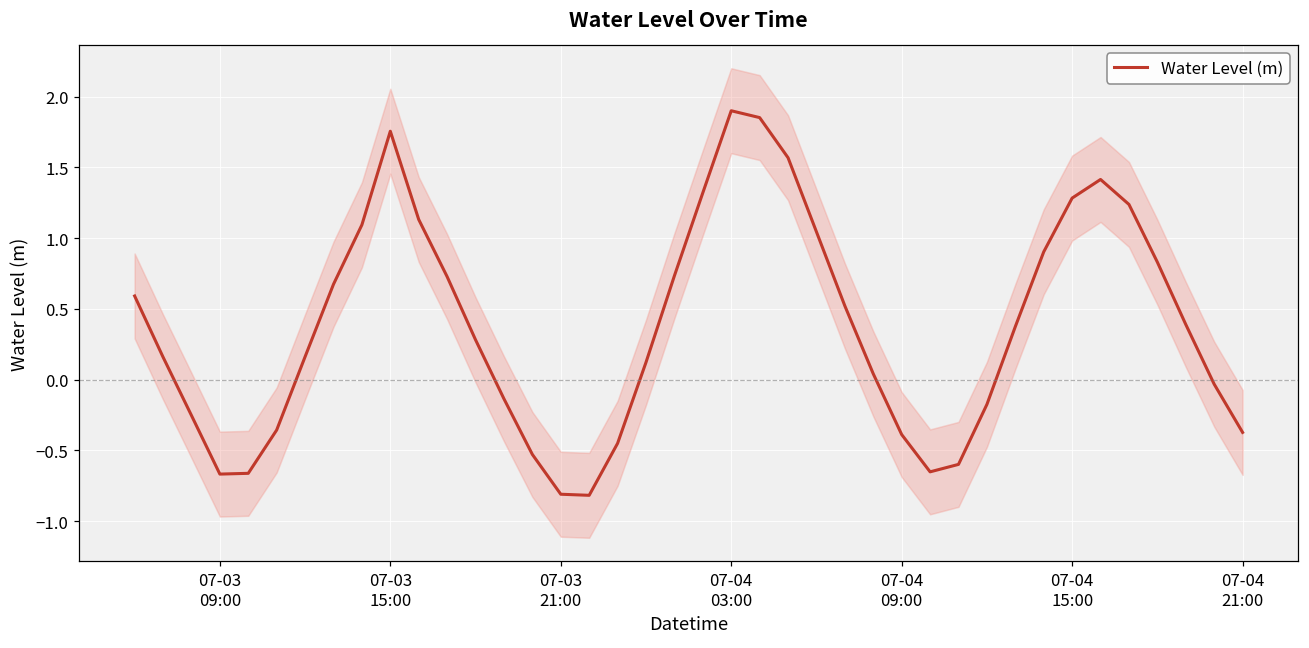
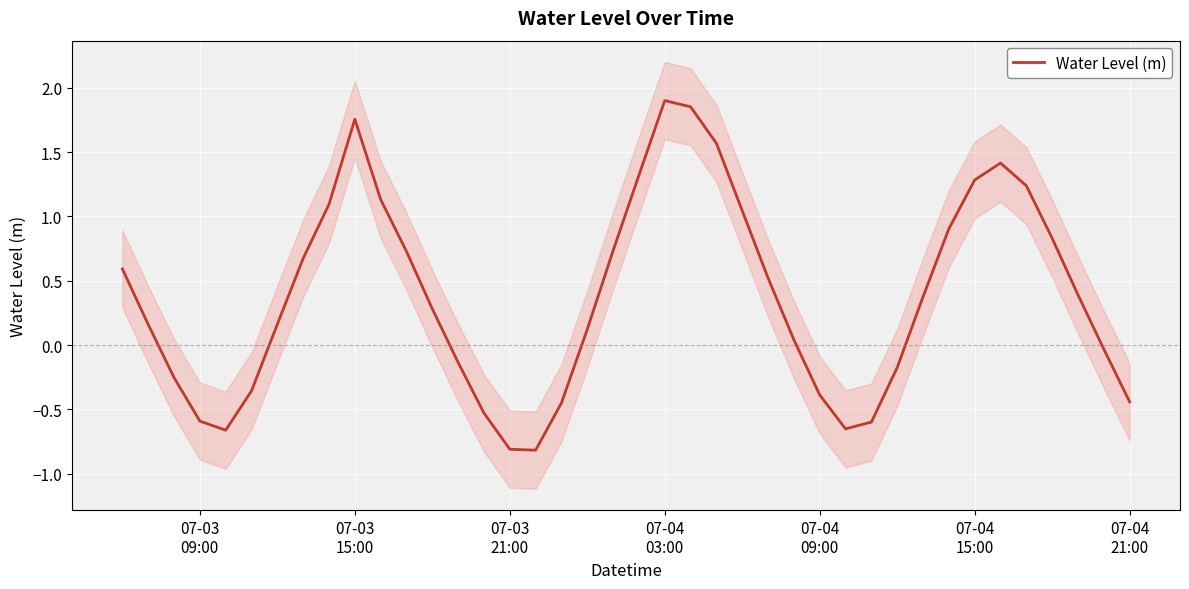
Water Level (m), 07-03 09:00: -0.67 -> -0.59
Water Level (m), 07-04 21:00: -0.37 -> -0.44
